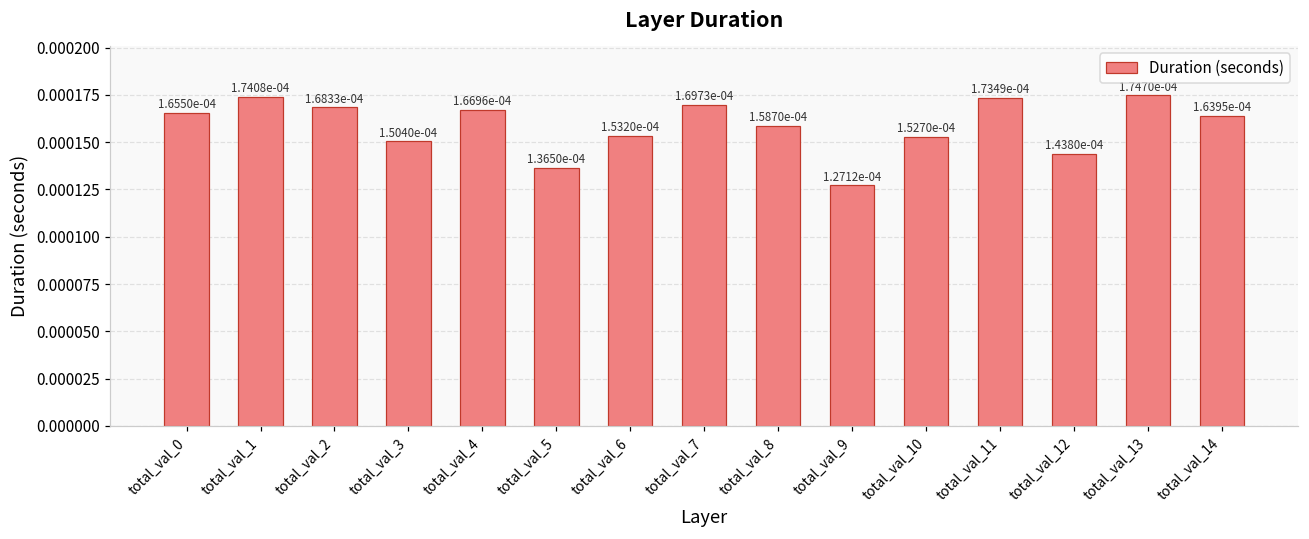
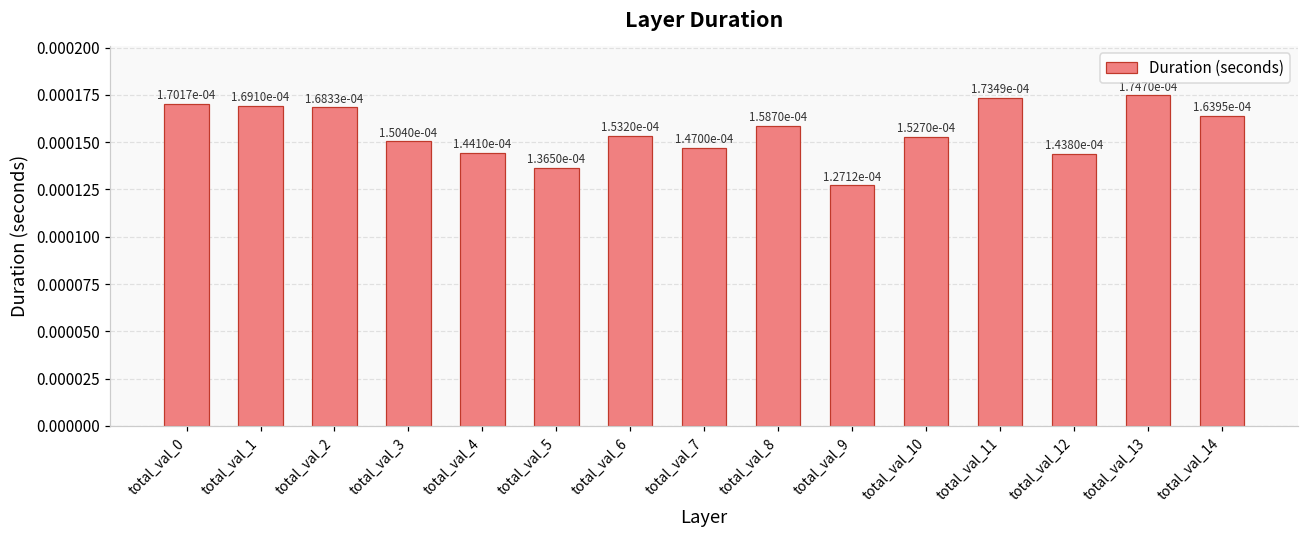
total_val_0: 1.6550e-04 -> 1.7017e-04
total_val_1: 1.7408e-04 -> 1.6910e-04
total_val_4: 1.6696e-04 -> 1.4410e-04
total_val_7: 1.6973e-04 -> 1.4700e-04
